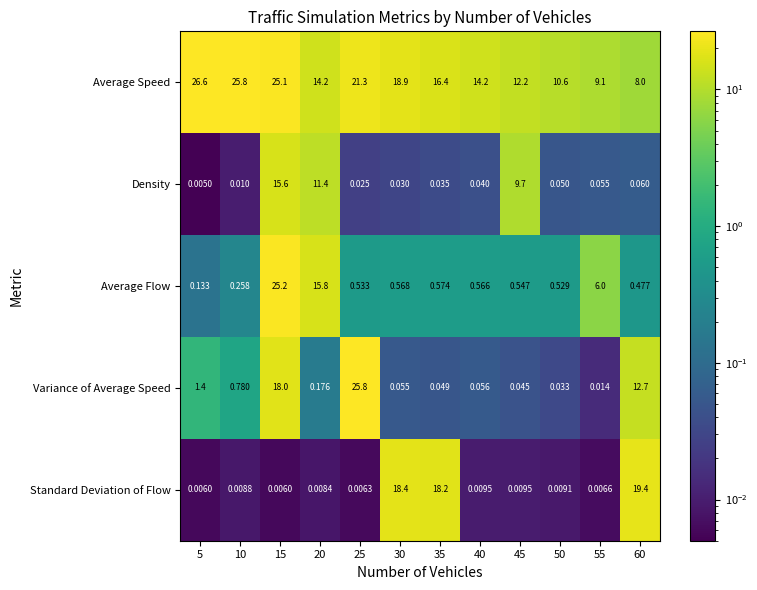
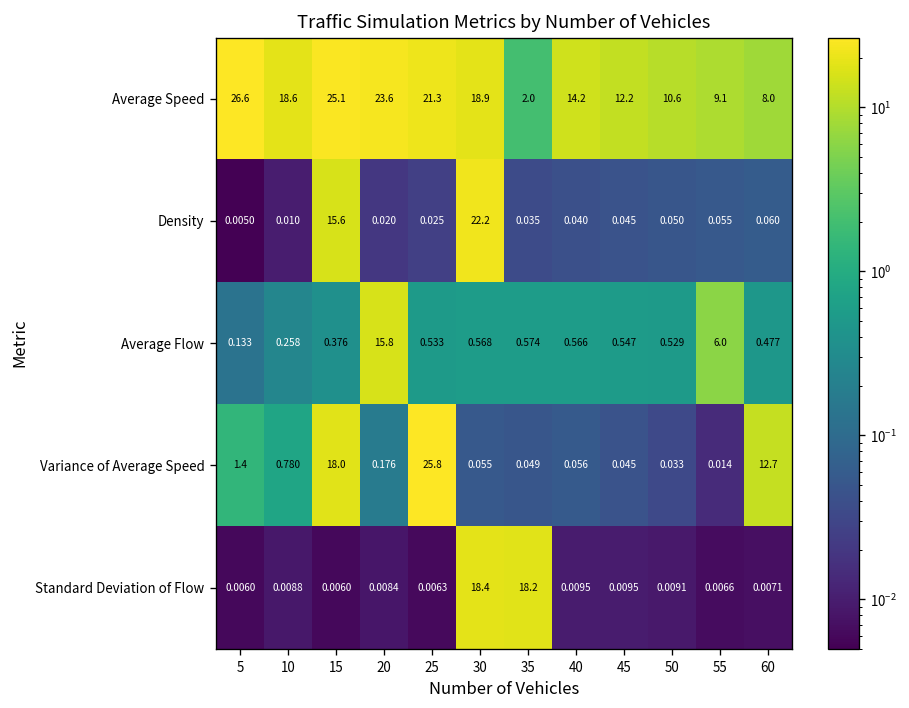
Average Speed, 10: 25.8 -> 18.6
Average Speed, 20: 14.2 -> 23.6
Average Speed, 35: 16.4 -> 2.0
Density, 20: 11.4 -> 0.020
Density, 30: 0.030 -> 22.2
Density, 45: 9.7 -> 0.045
Average Flow, 15: 25.2 -> 0.376
Standard Deviation of Flow, 60: 19.4 -> 0.0071
